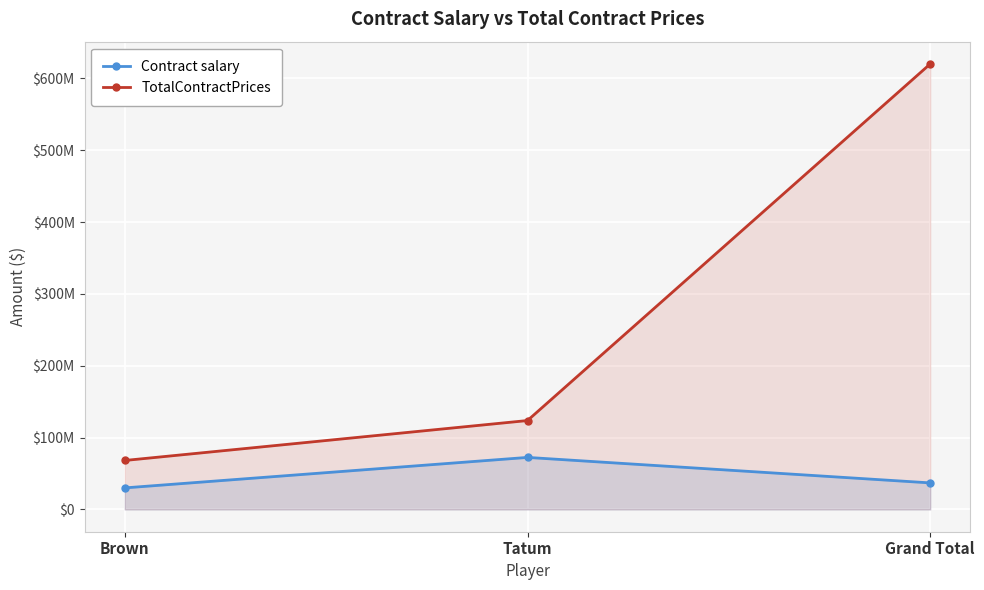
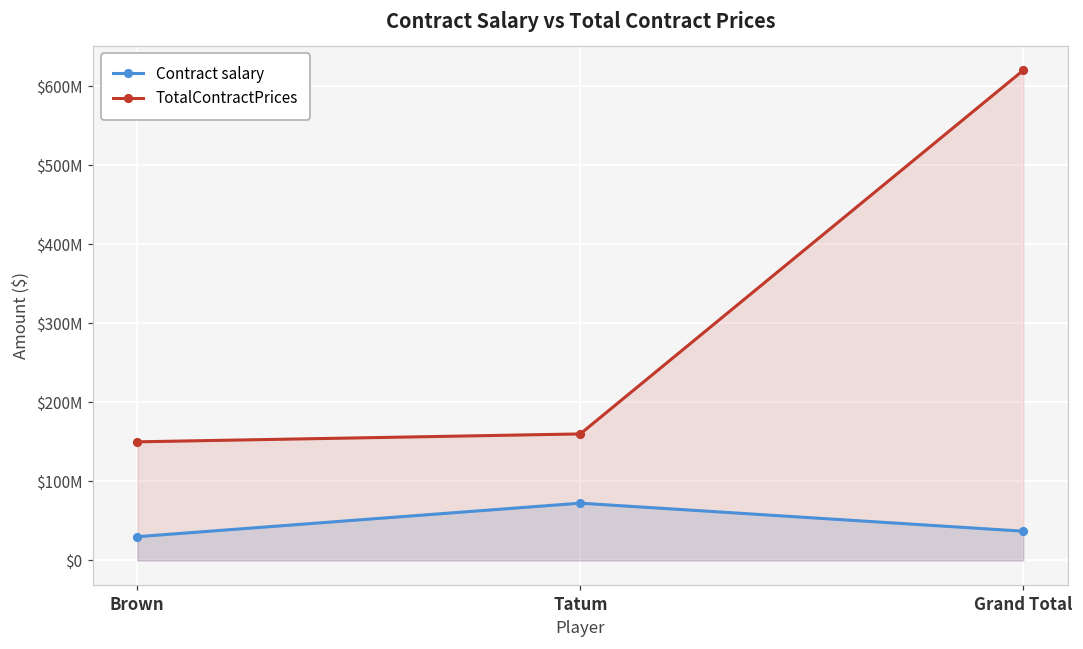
TotalContractPrices, Brown: $70000000 -> $150000000
TotalContractPrices, Tatum: $120000000 -> $160000000
